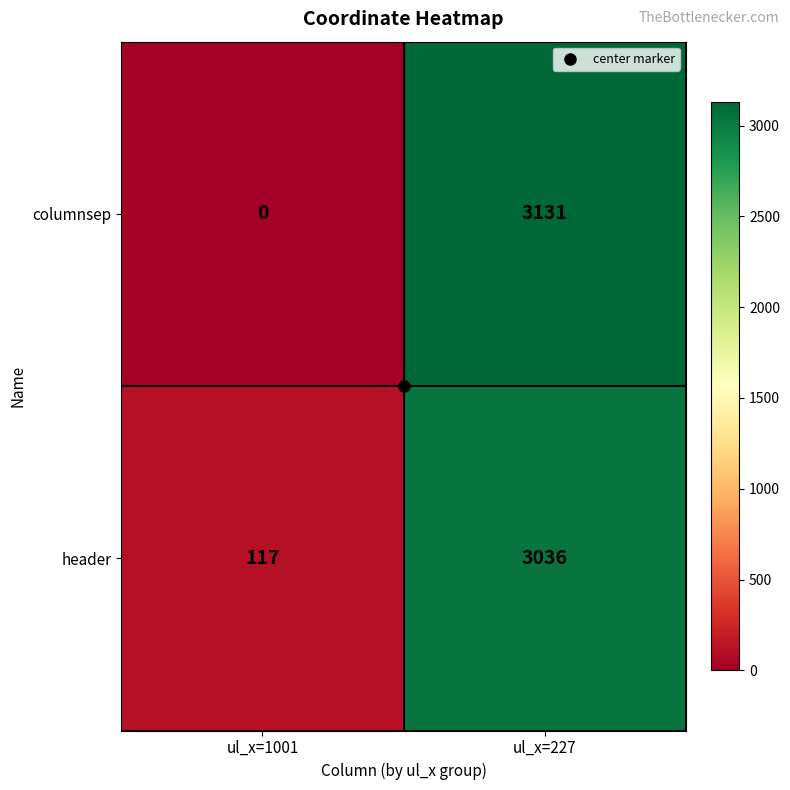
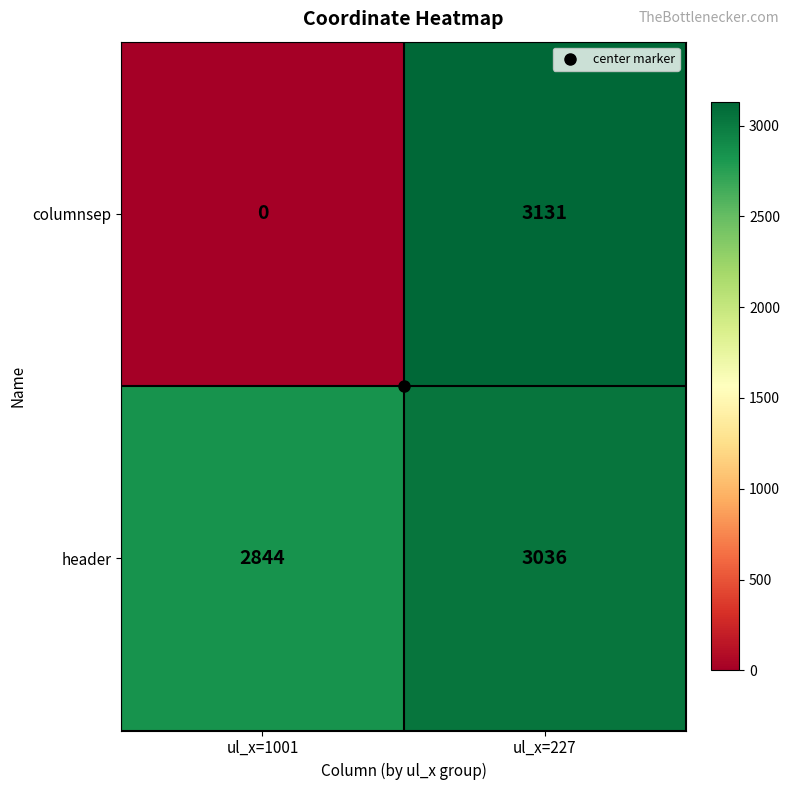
header, ul_x=1001: 117 -> 2844
